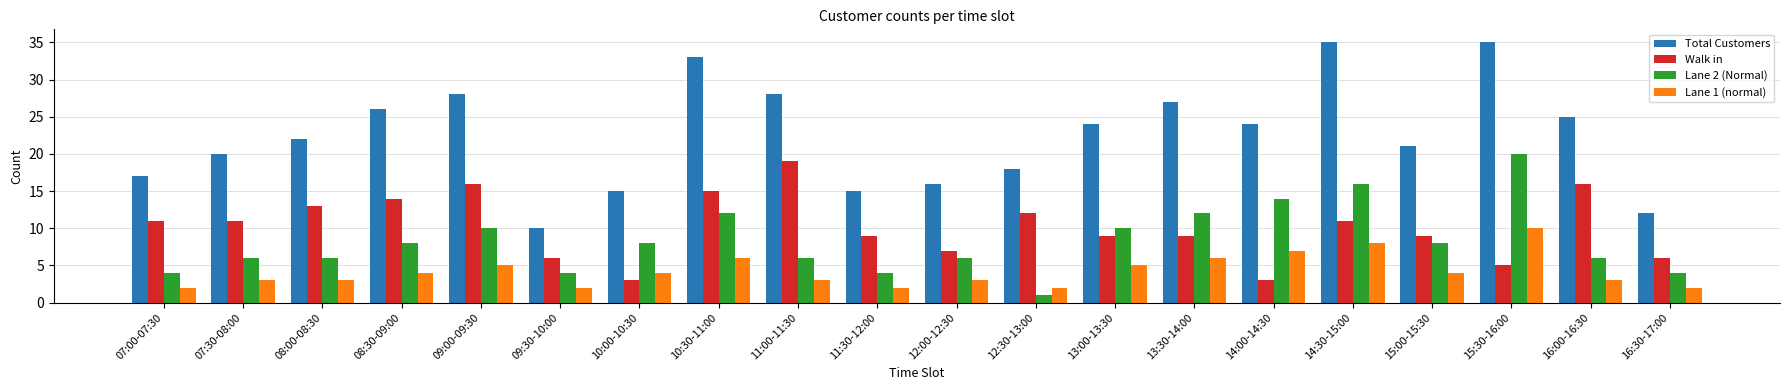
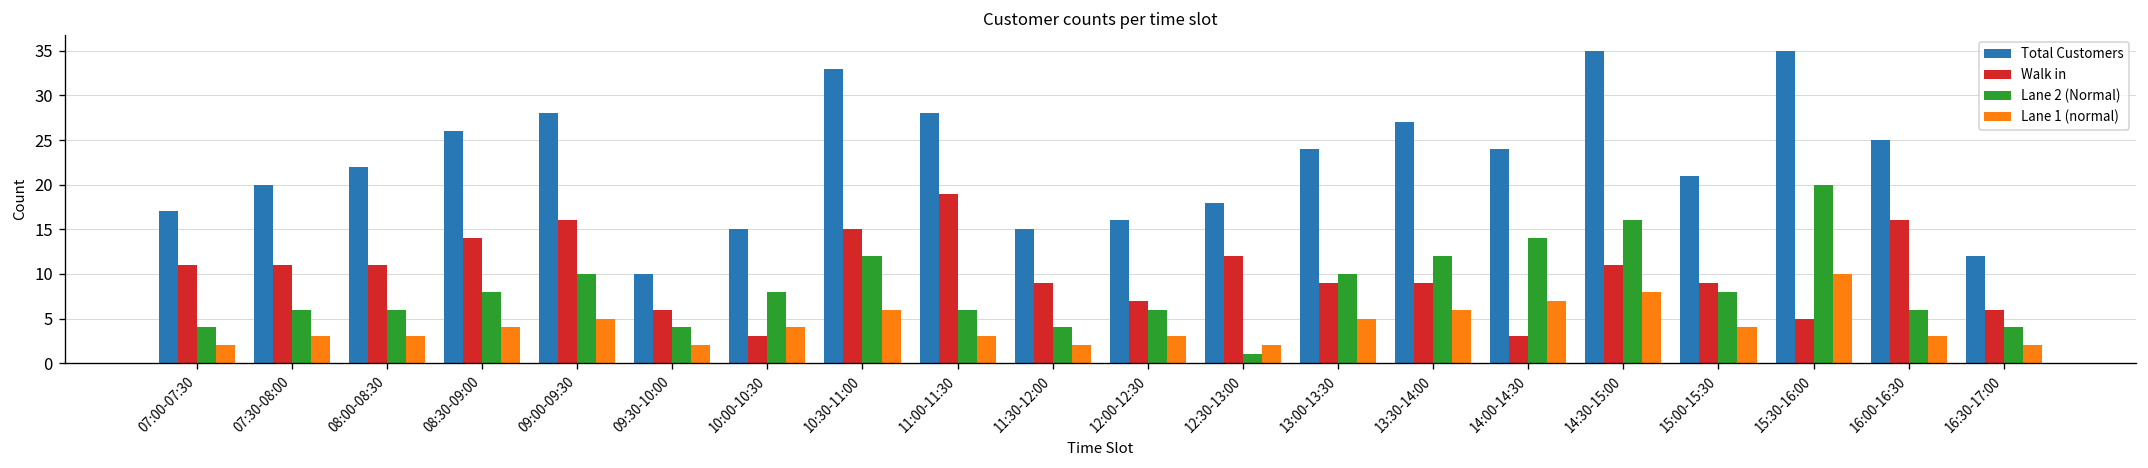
Walk in, 08:00-08:30: 13 -> 11
